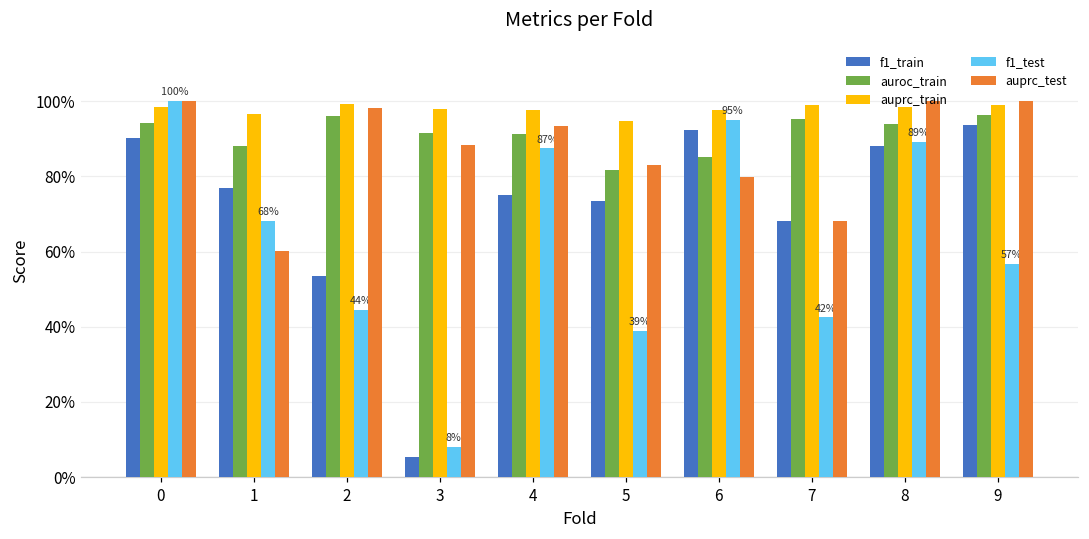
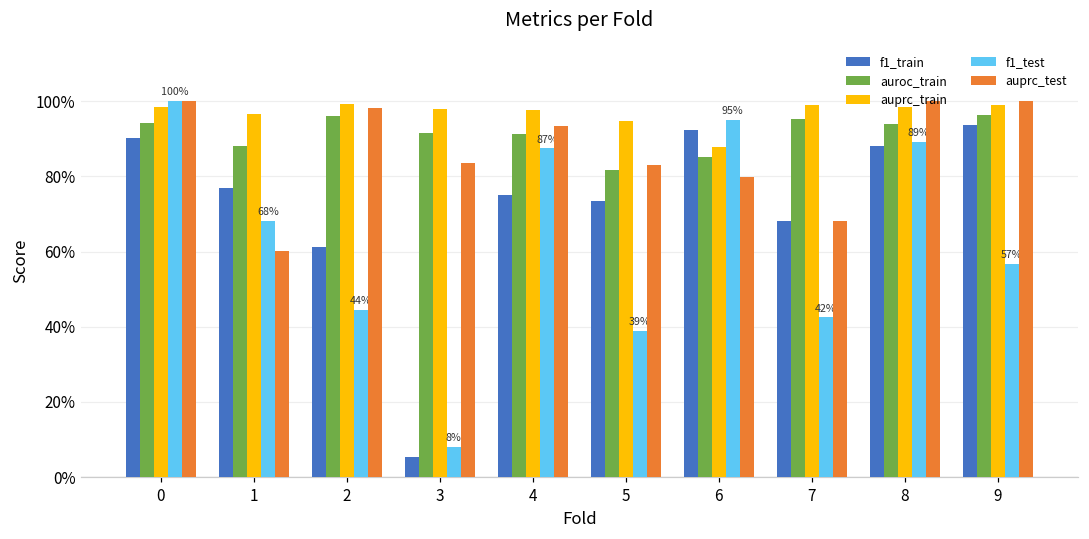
f1_train, 2: 54% -> 61%
auprc_test, 3: 88% -> 84%
auprc_train, 6: 98% -> 88%
